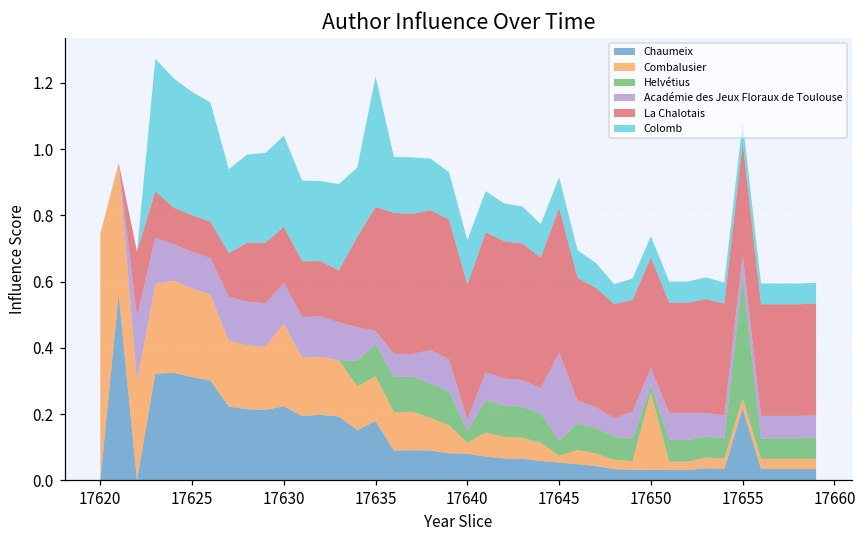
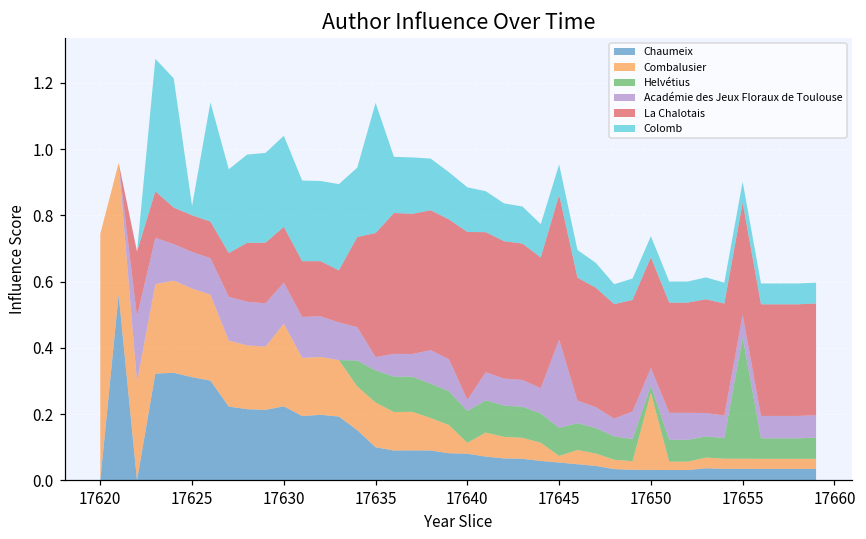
Colomb, 17625: 0.37 -> 0.03
Chaumeix, 17635: 0.18 -> 0.10
Helvétius, 17640: 0.04 -> 0.10
La Chalotais, 17640: 0.41 -> 0.51
Helvétius, 17645: 0.05 -> 0.08
Chaumeix, 17655: 0.22 -> 0.03
